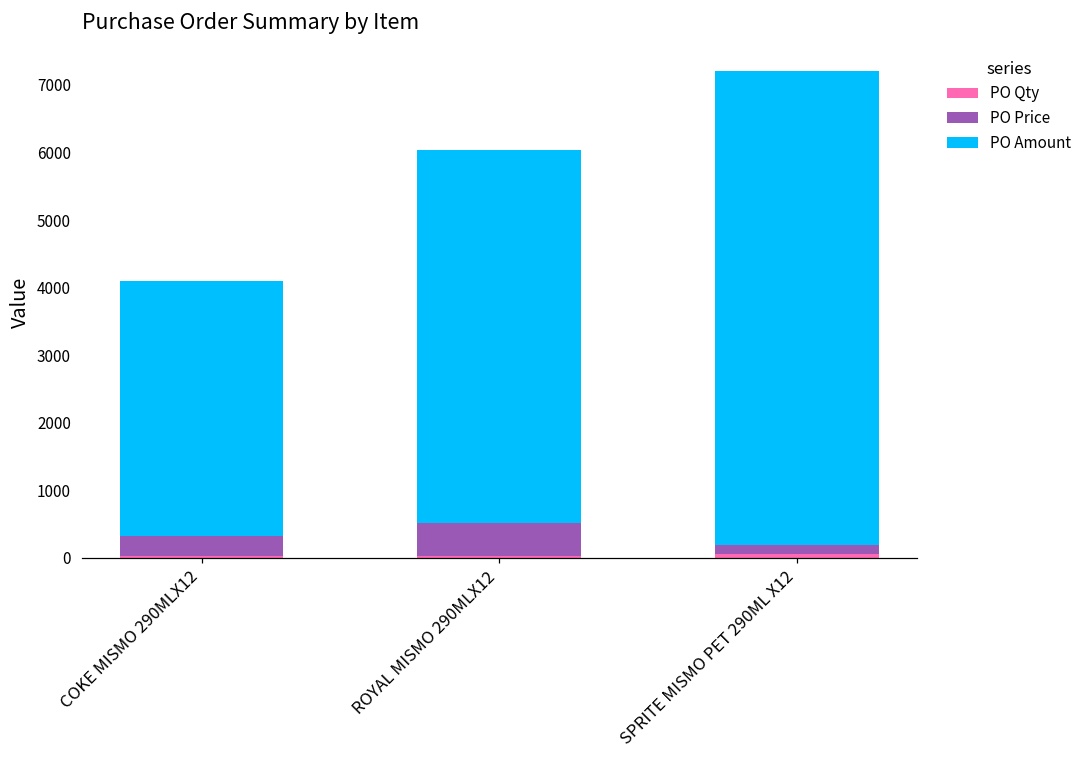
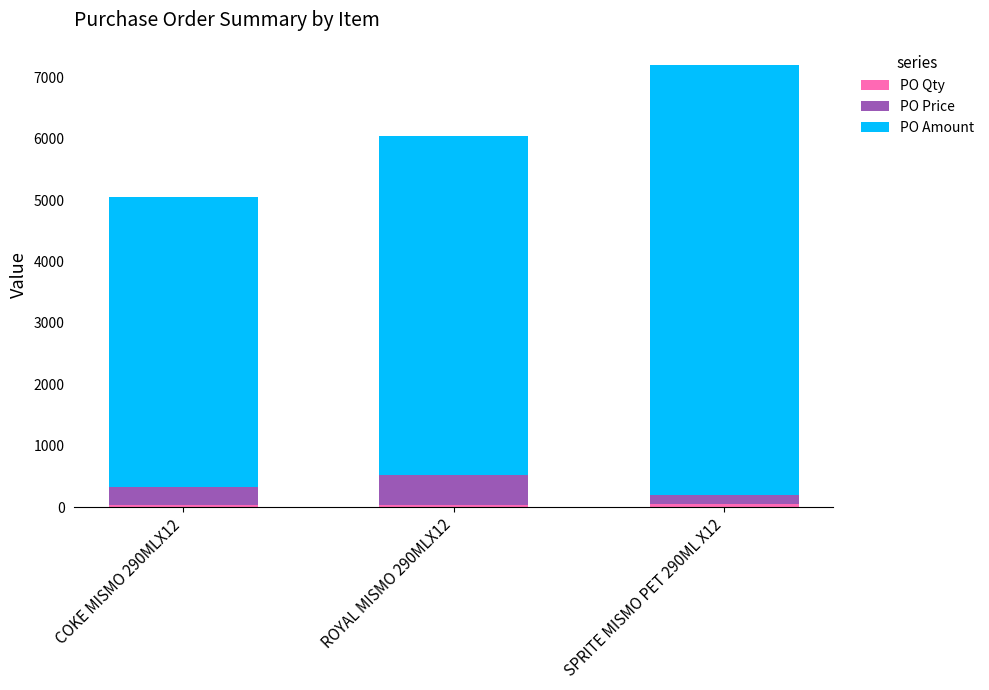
PO Amount, COKE MISMO 290MLX12: 3800 -> 4700
